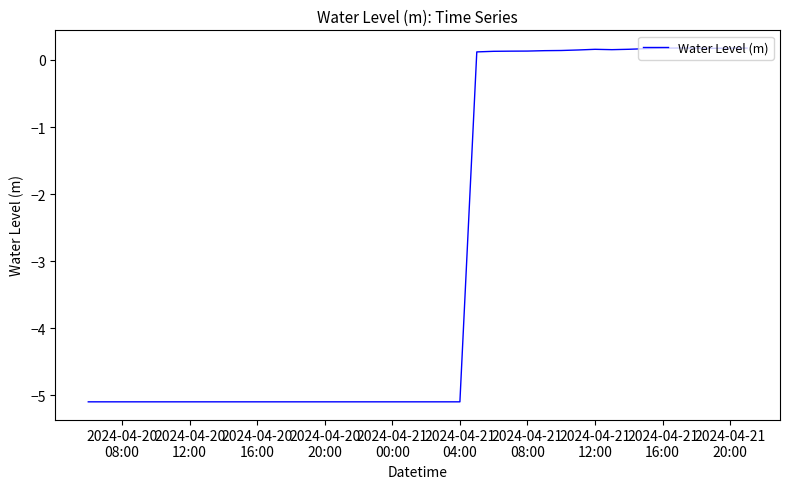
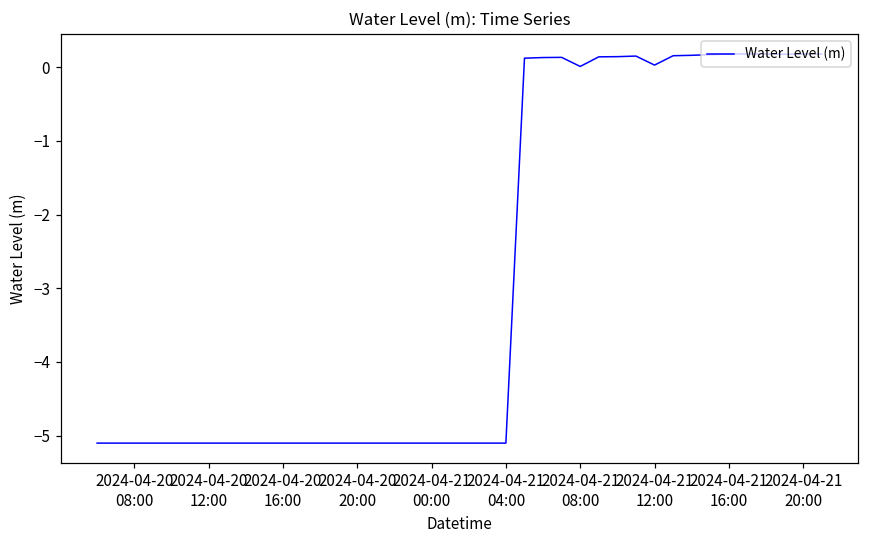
2024-04-21 08:00: 0.1 -> 0.0
2024-04-21 12:00: 0.2 -> 0.0
